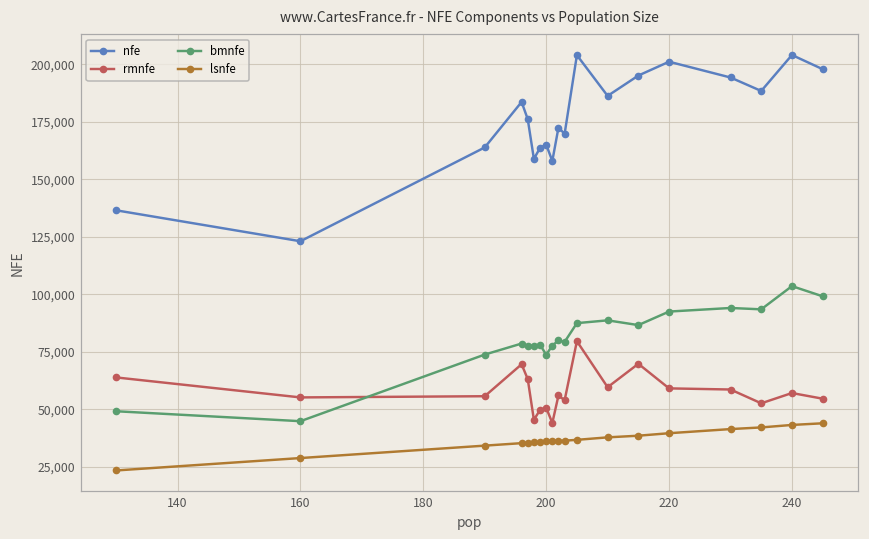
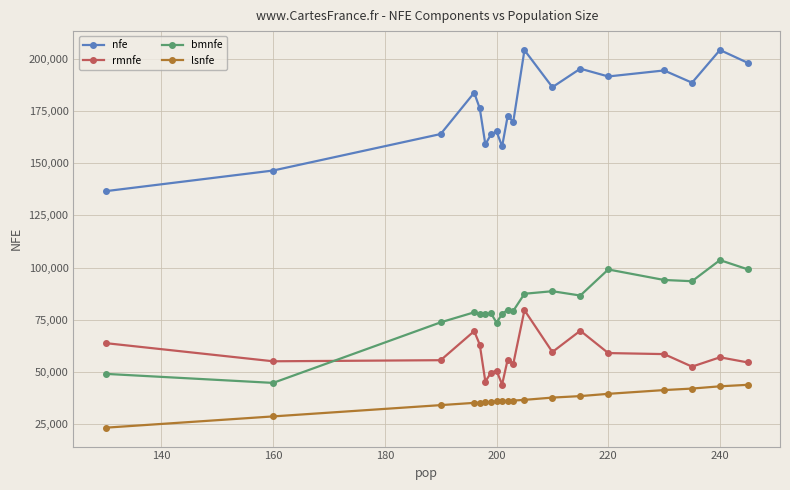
nfe, 160: 123,000 -> 146,000
nfe, 220: 201,000 -> 191,000
bmnfe, 220: 93,000 -> 99,000
